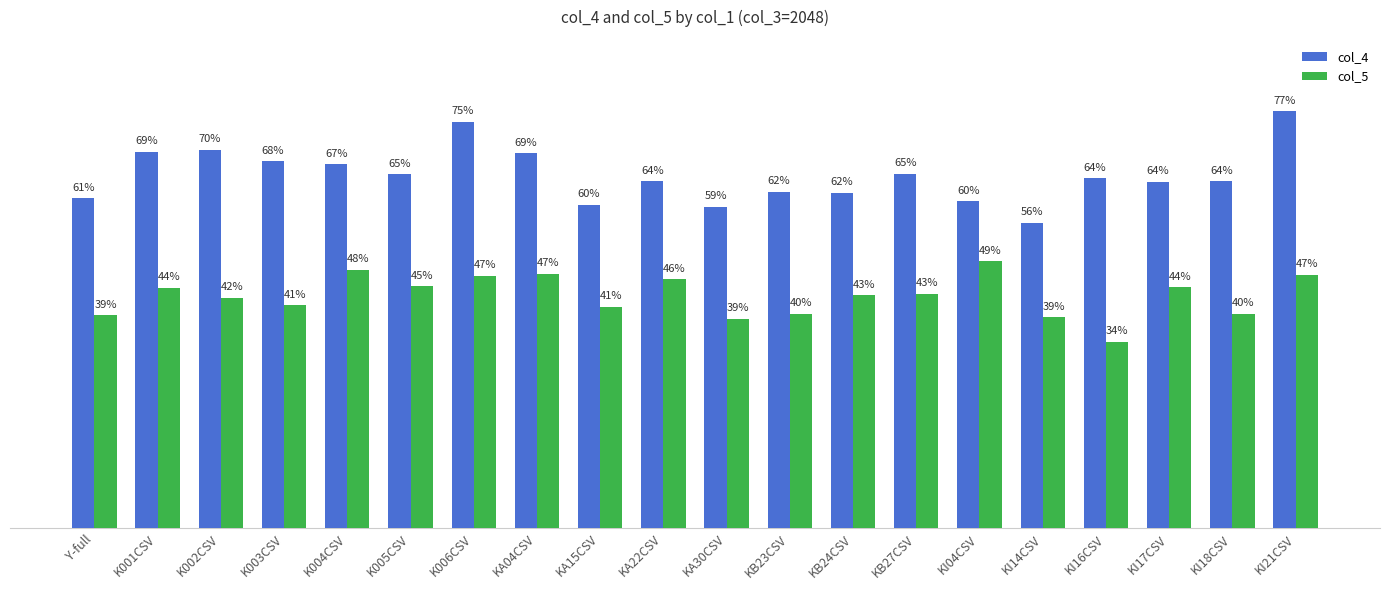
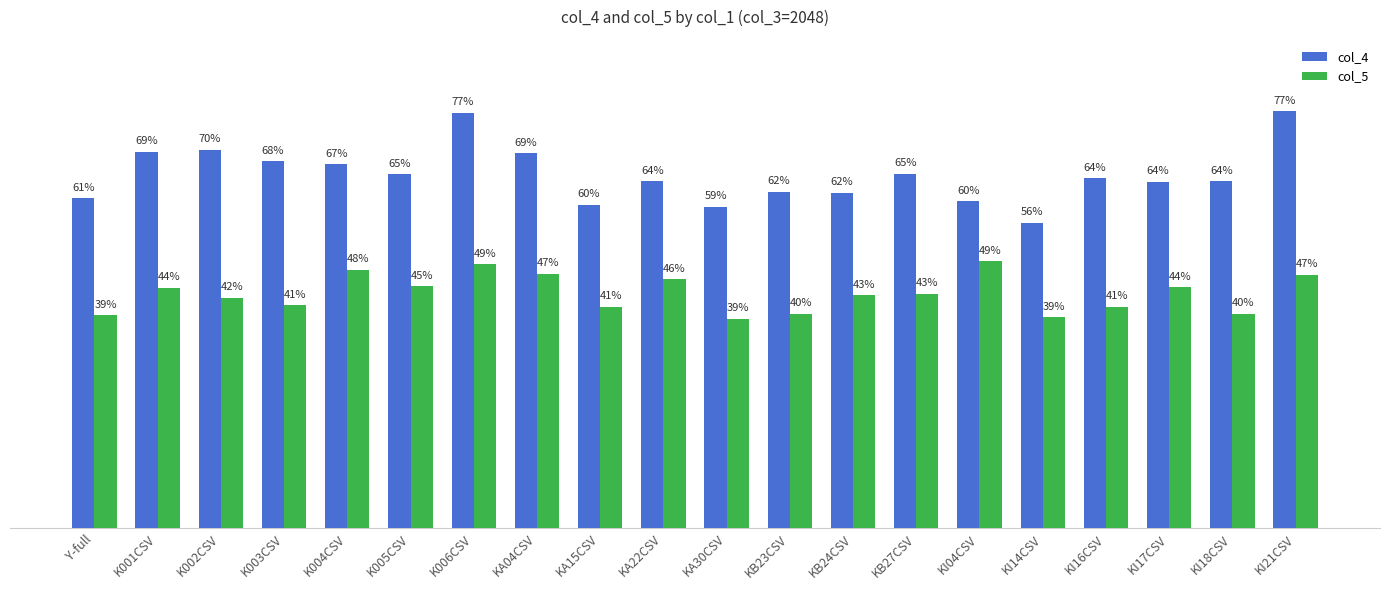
col_4, K006CSV: 75% -> 77%
col_5, K006CSV: 47% -> 49%
col_5, KI16CSV: 34% -> 41%
